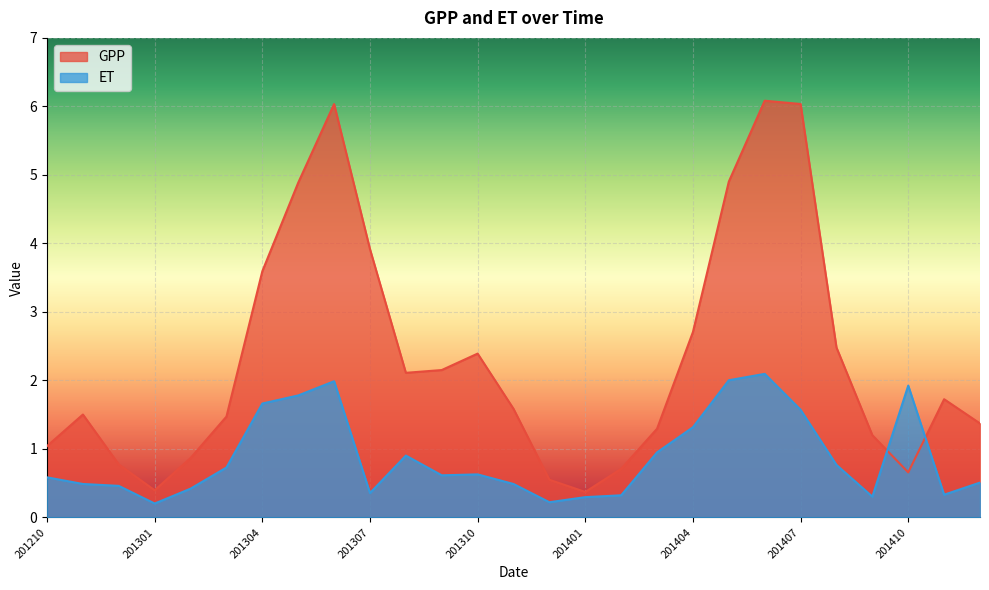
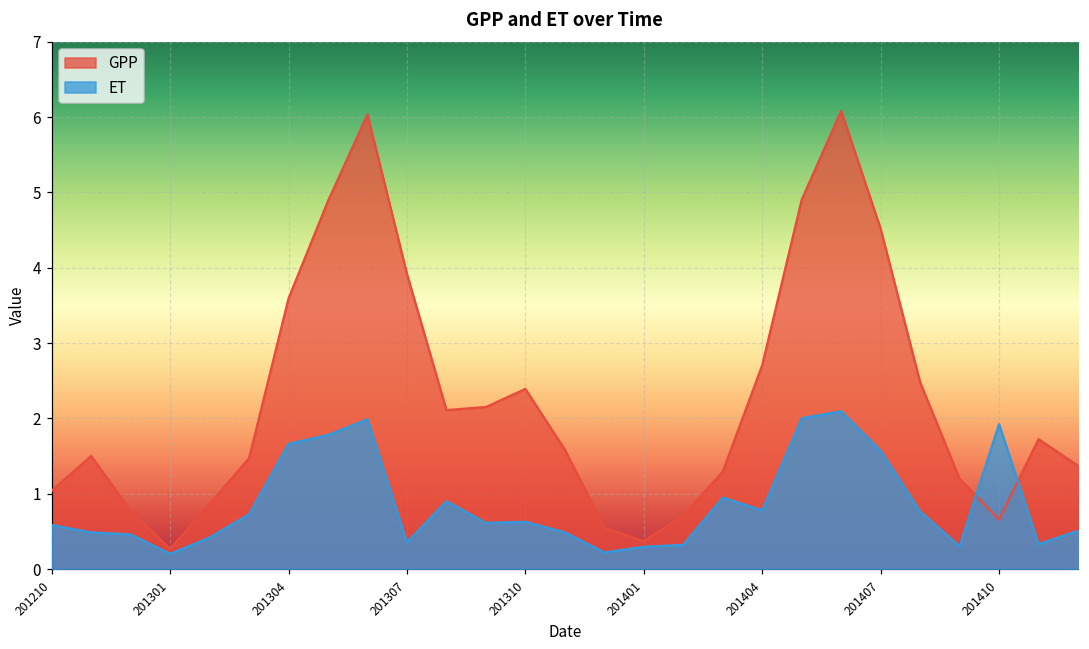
GPP, 201301: 0.4 -> 0.3
ET, 201404: 1.3 -> 0.8
GPP, 201407: 6.0 -> 4.5
